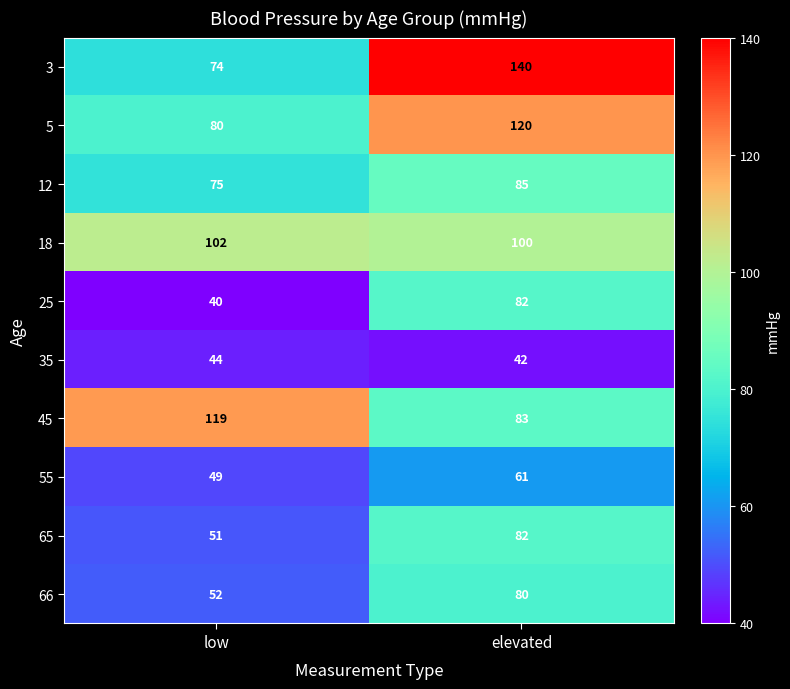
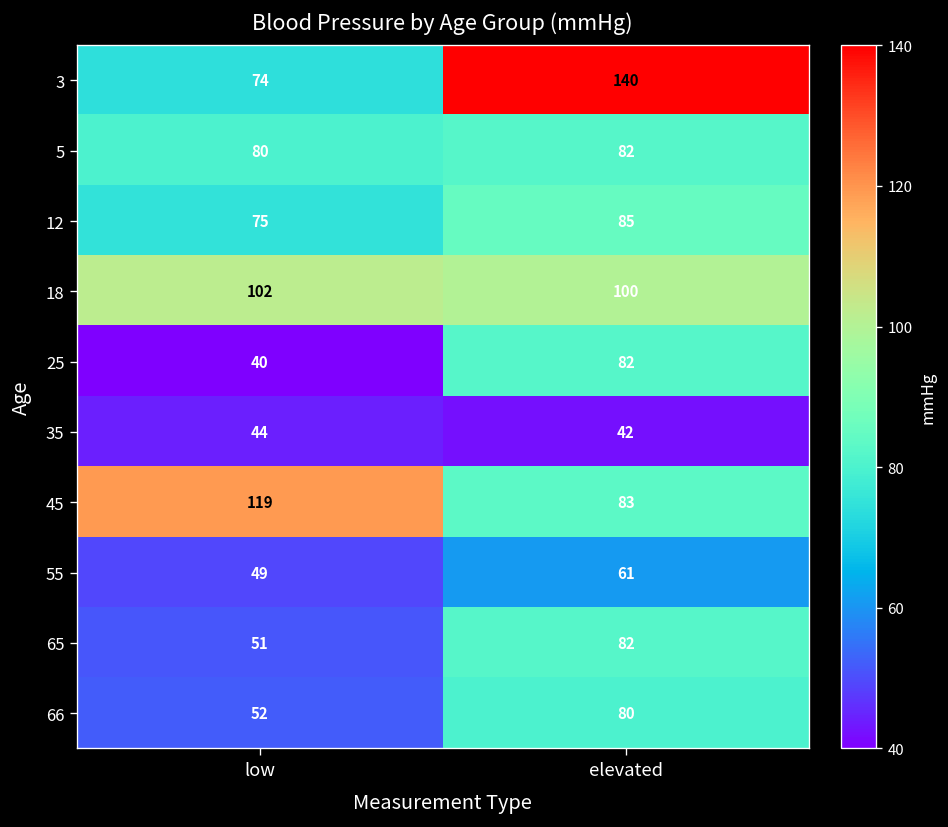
5, elevated: 120 -> 82
